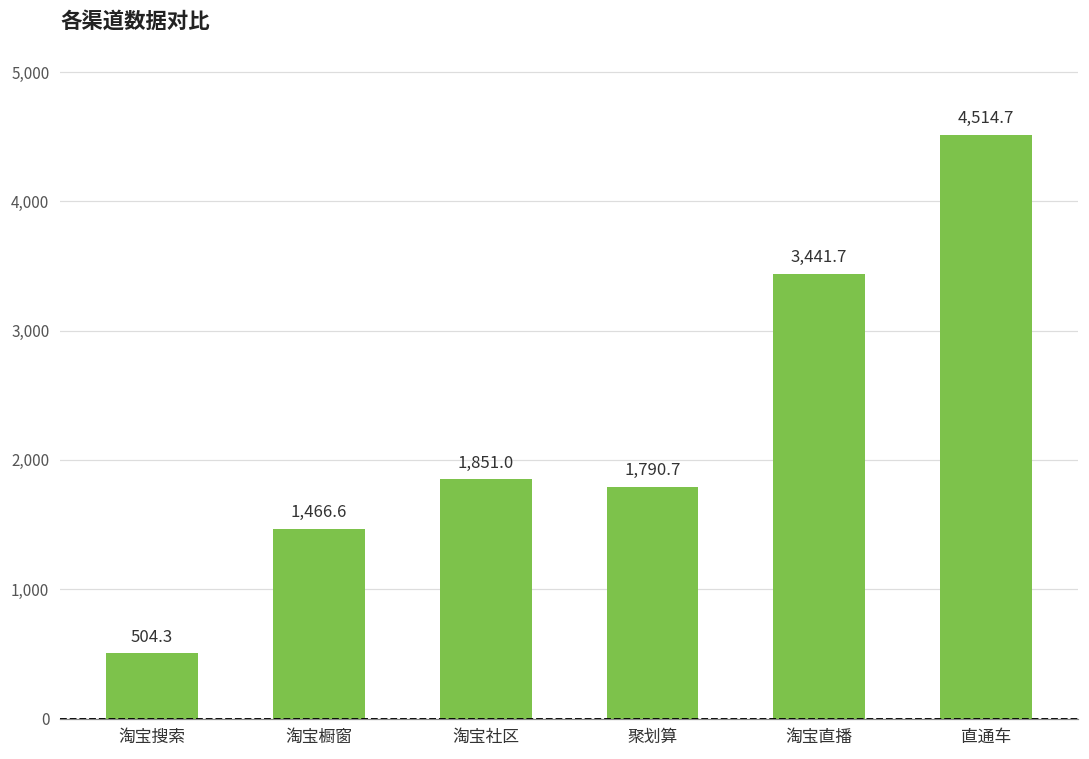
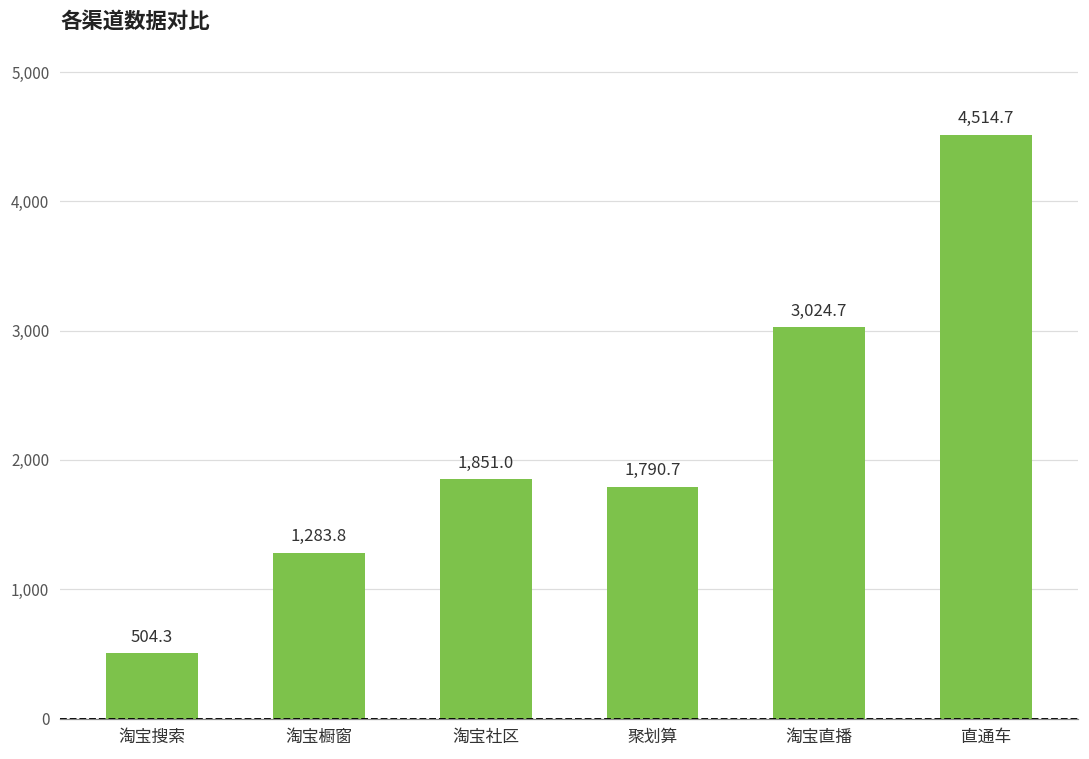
淘宝橱窗: 1,466.6 -> 1,283.8
淘宝直播: 3,441.7 -> 3,024.7
